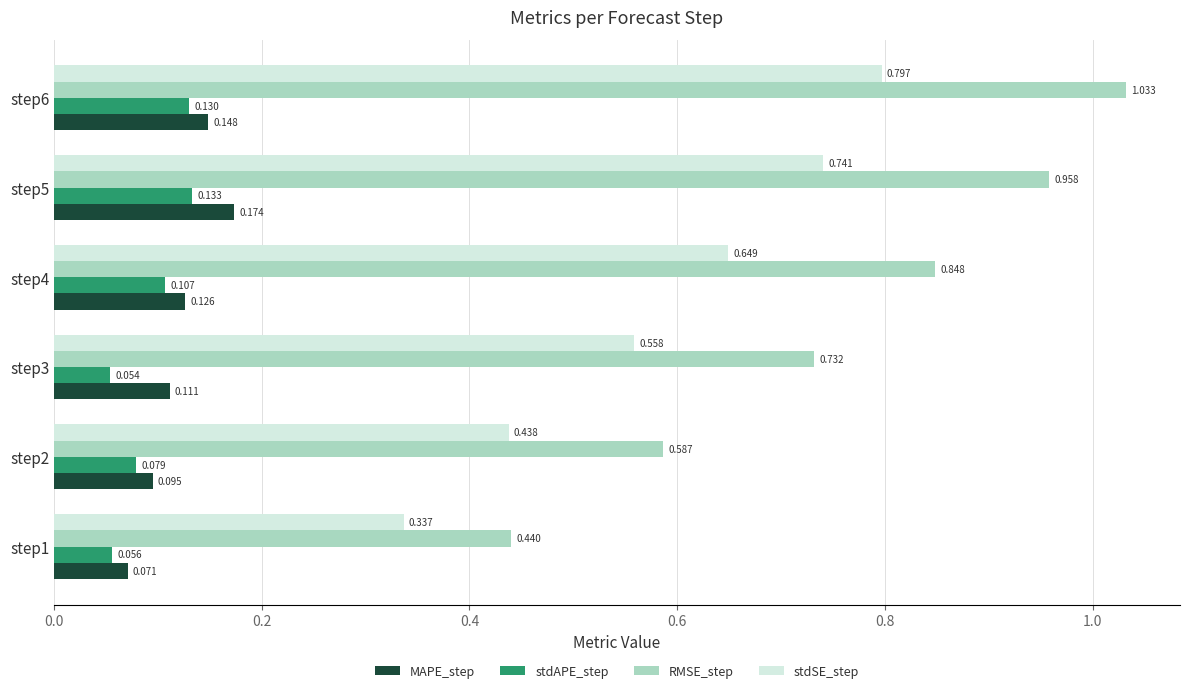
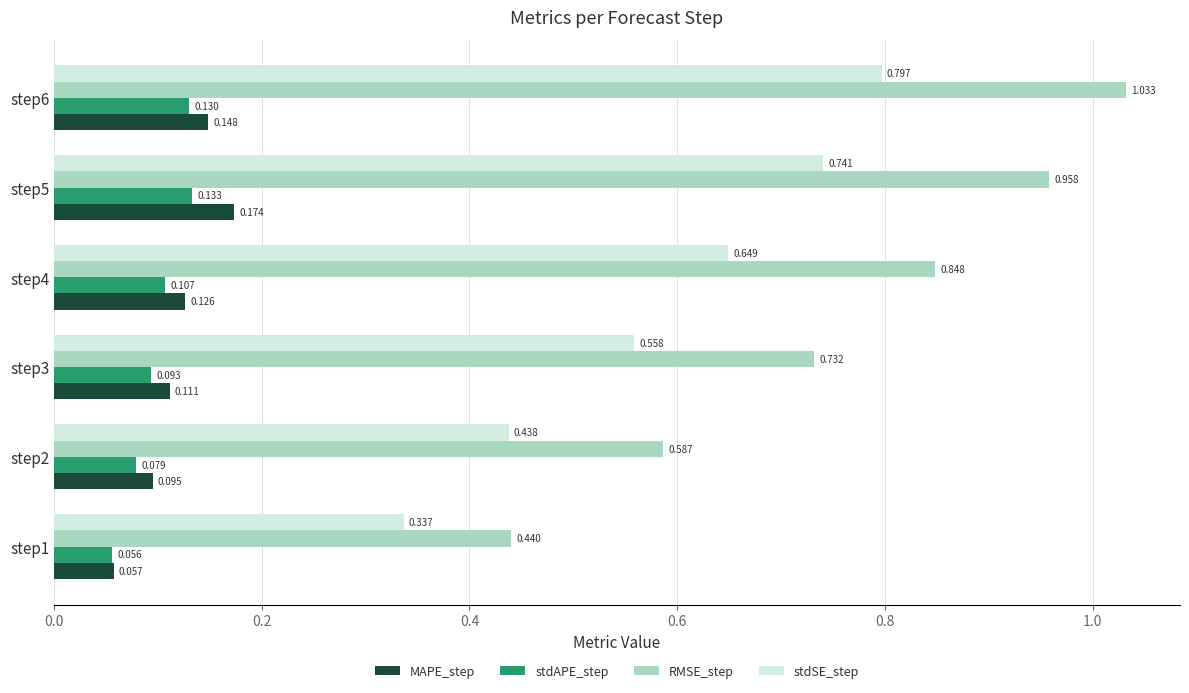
stdAPE_step, step3: 0.054 -> 0.093
MAPE_step, step1: 0.071 -> 0.057
